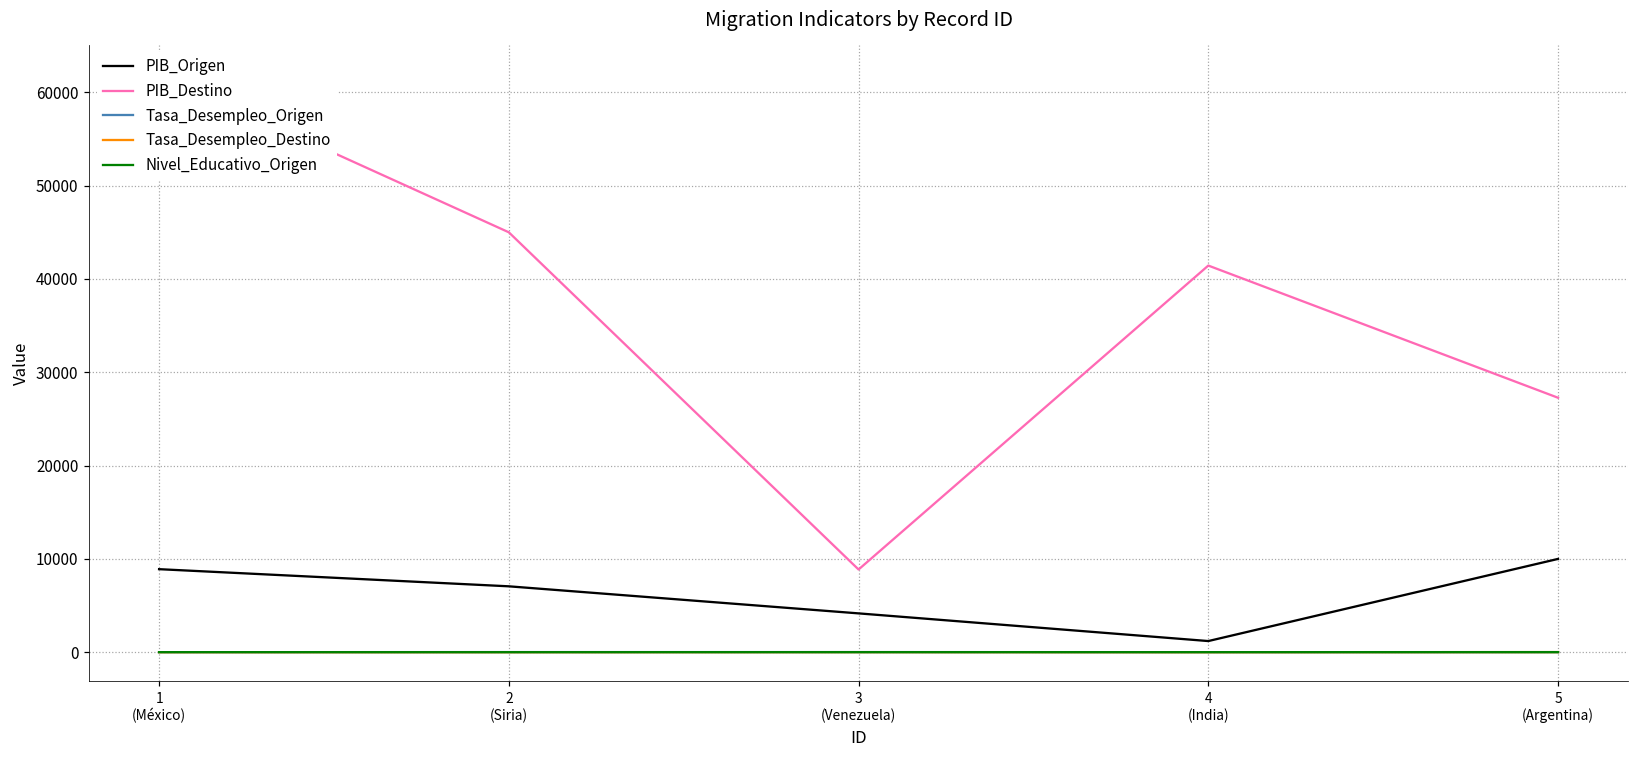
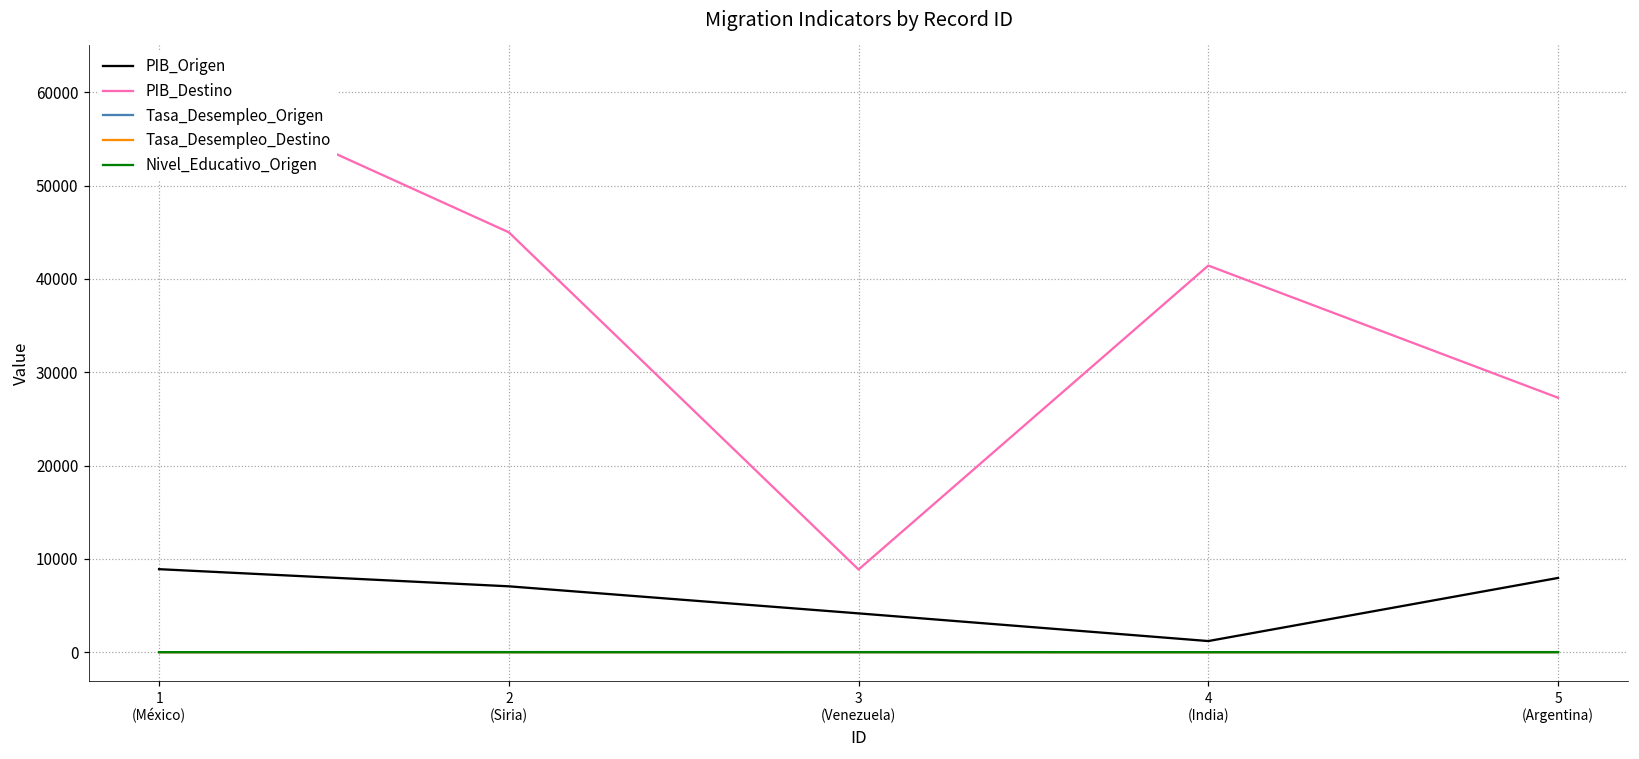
PIB_Origen, 5 (Argentina): 10000 -> 8000
